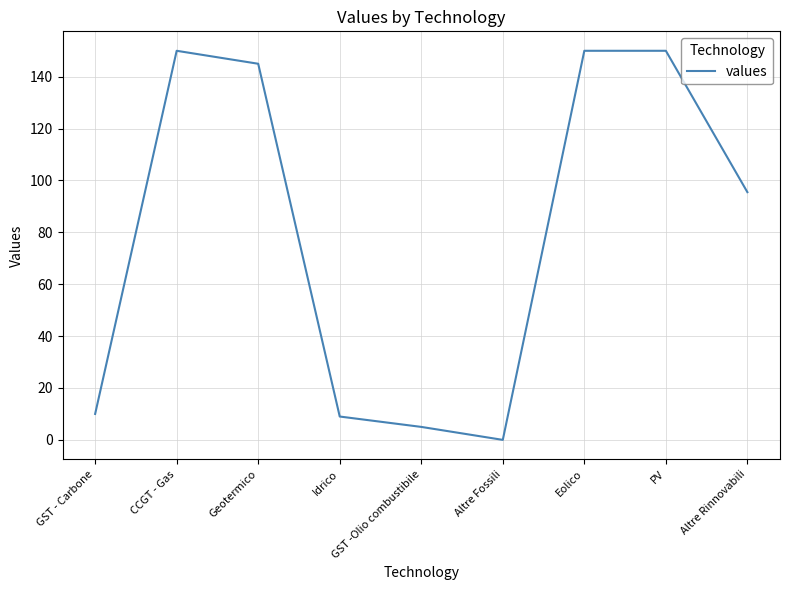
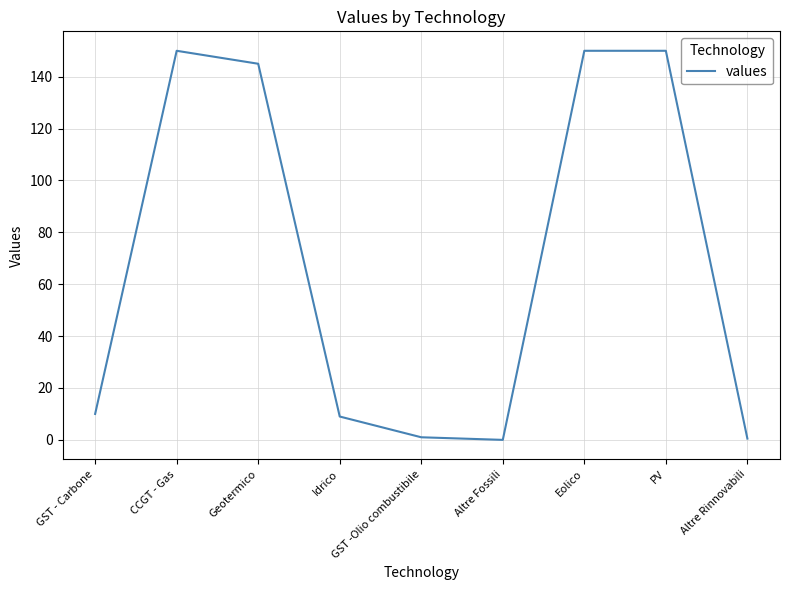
GST -Olio combustibile: 5 -> 1
Altre Rinnovabili: 96 -> 1
